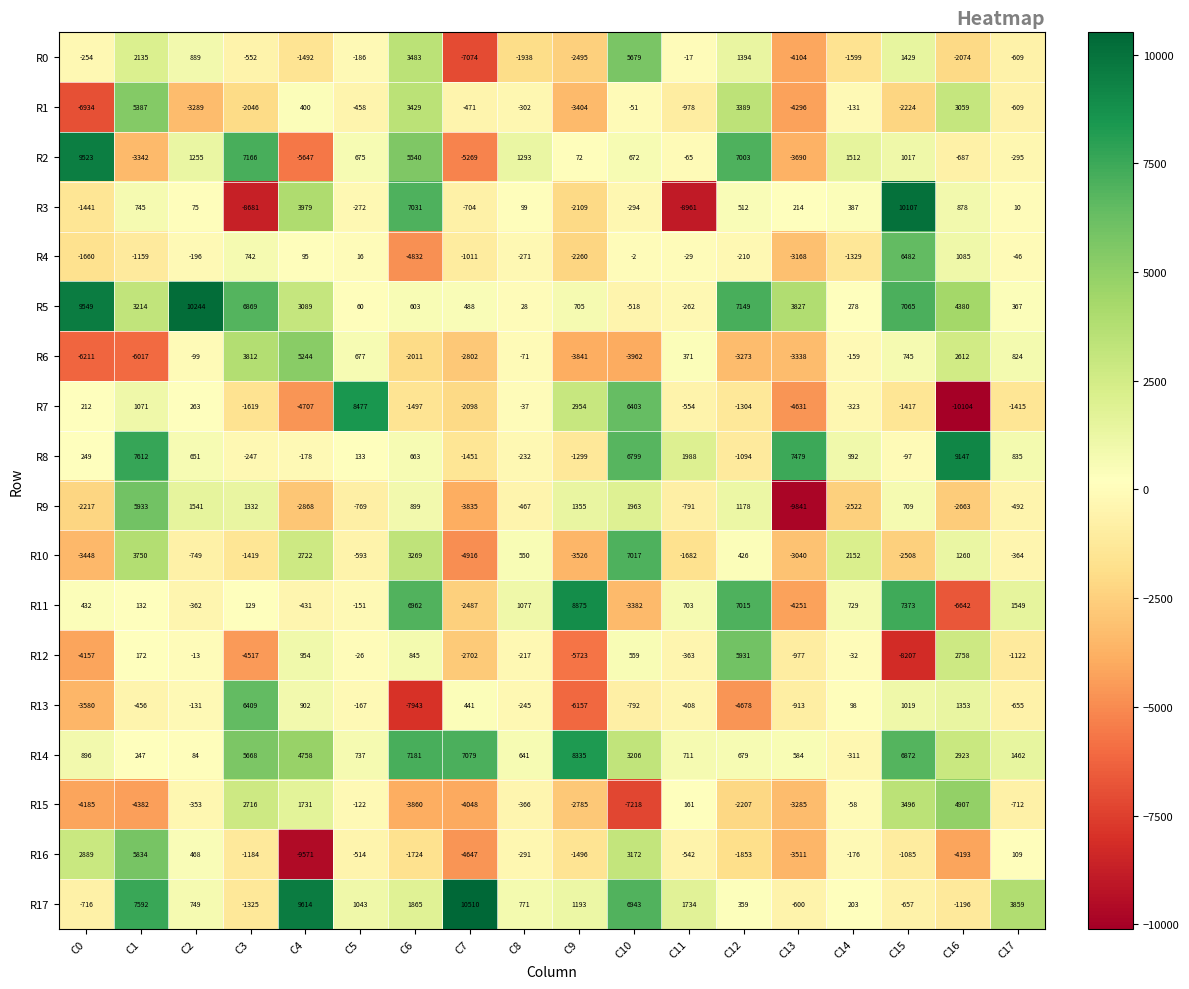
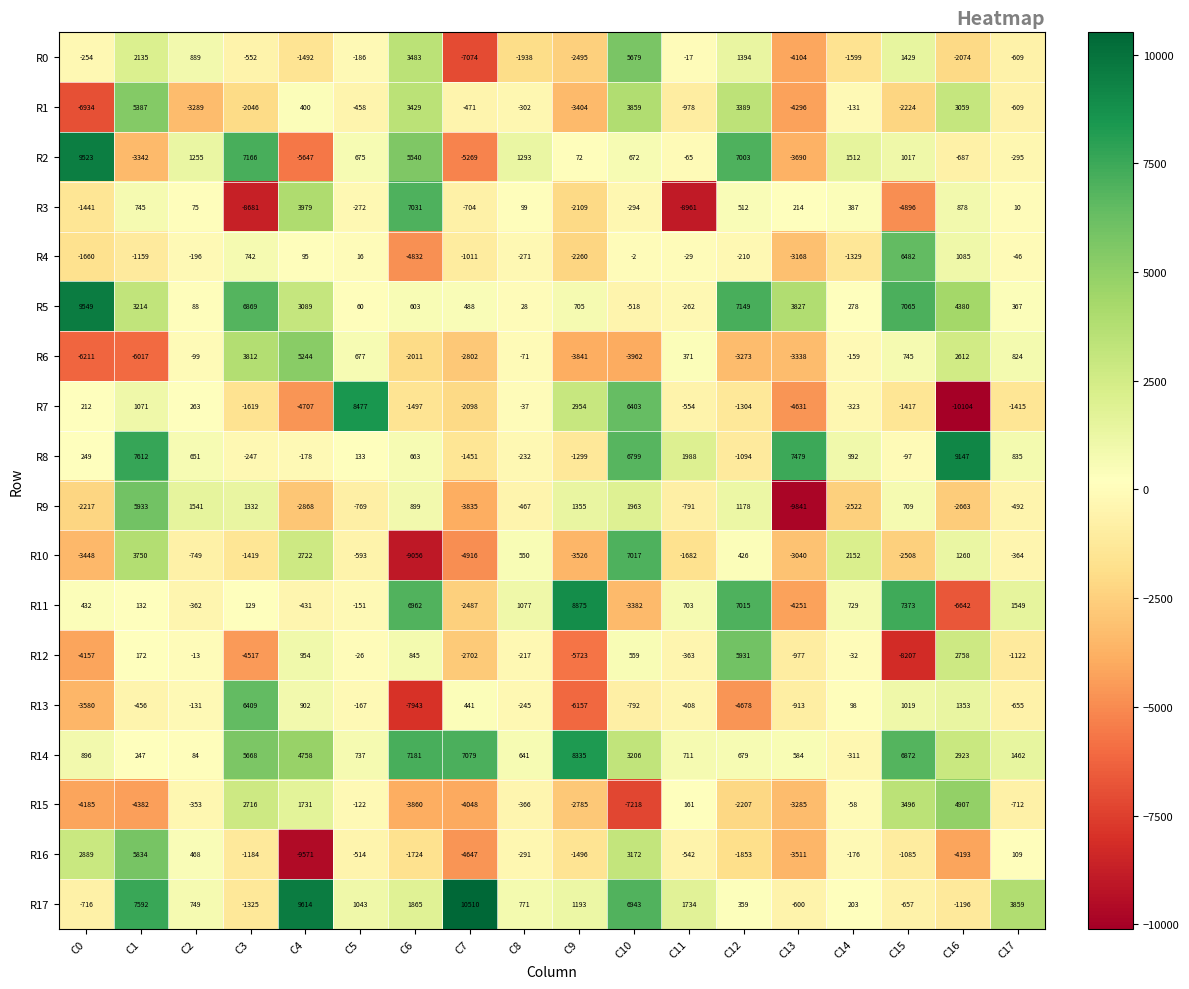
R1, C10: -51 -> 3859
R3, C15: 10107 -> -4896
R5, C2: 10244 -> 88
R10, C6: 3269 -> -9056
